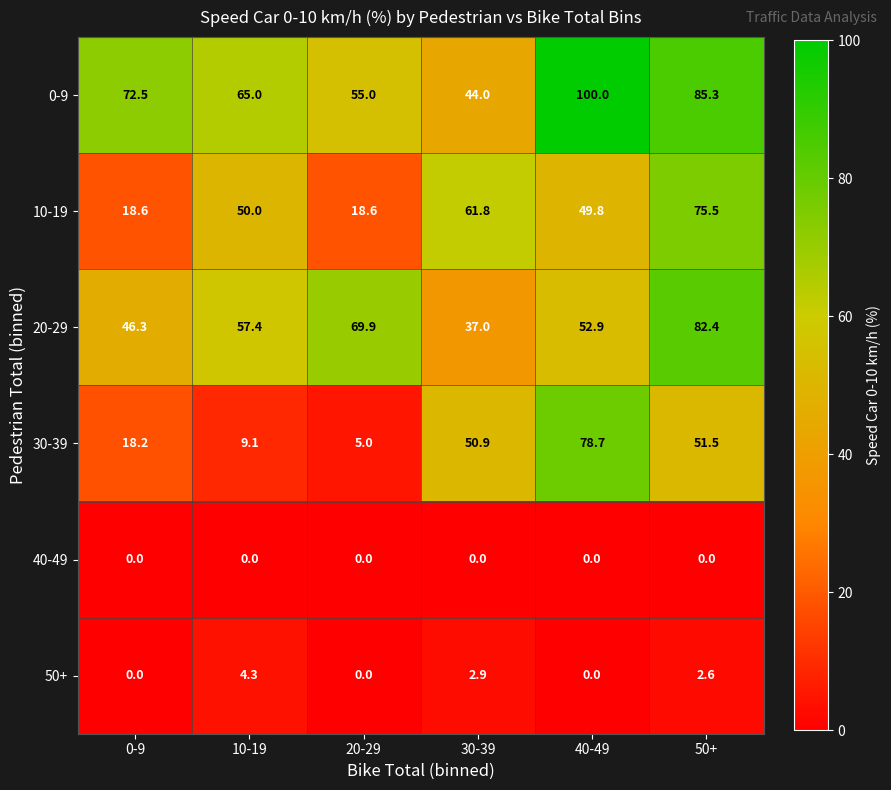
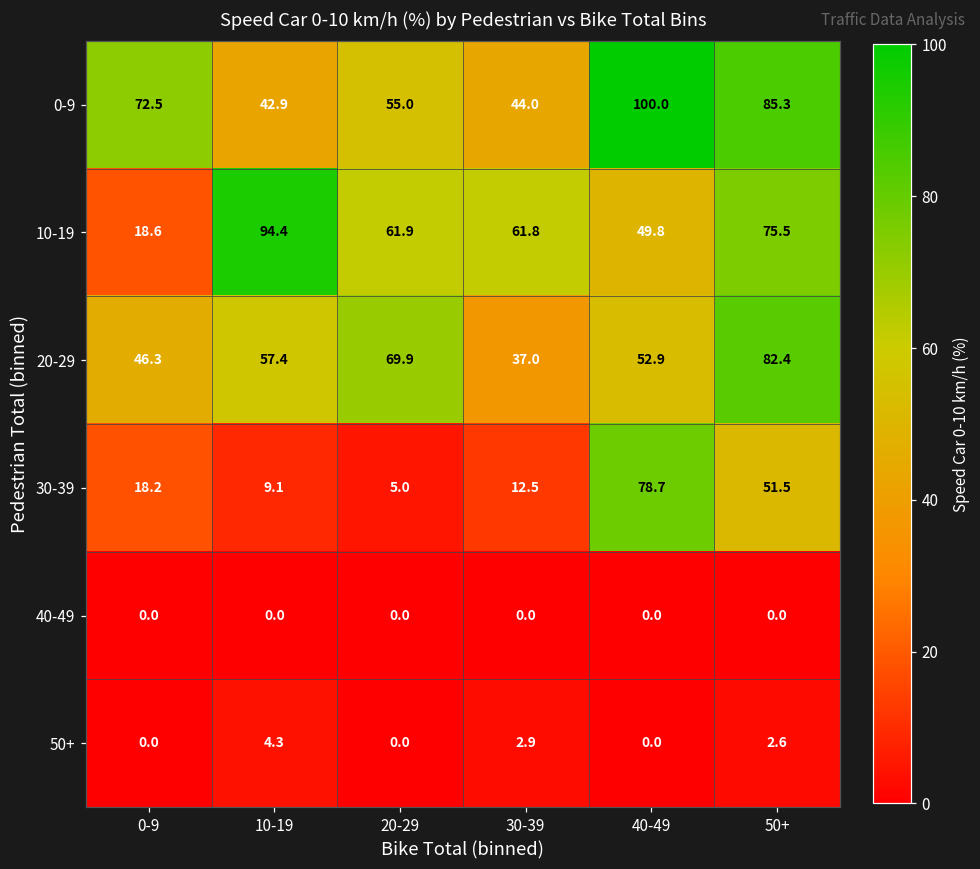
0-9, 10-19: 65.0 -> 42.9
10-19, 10-19: 50.0 -> 94.4
10-19, 20-29: 18.6 -> 61.9
30-39, 30-39: 50.9 -> 12.5
